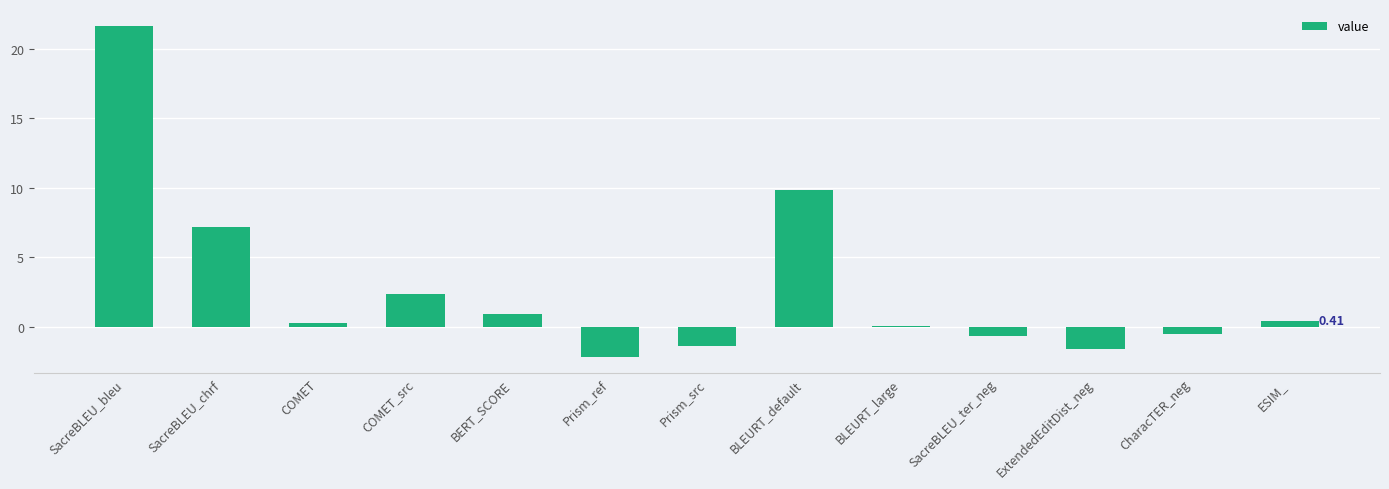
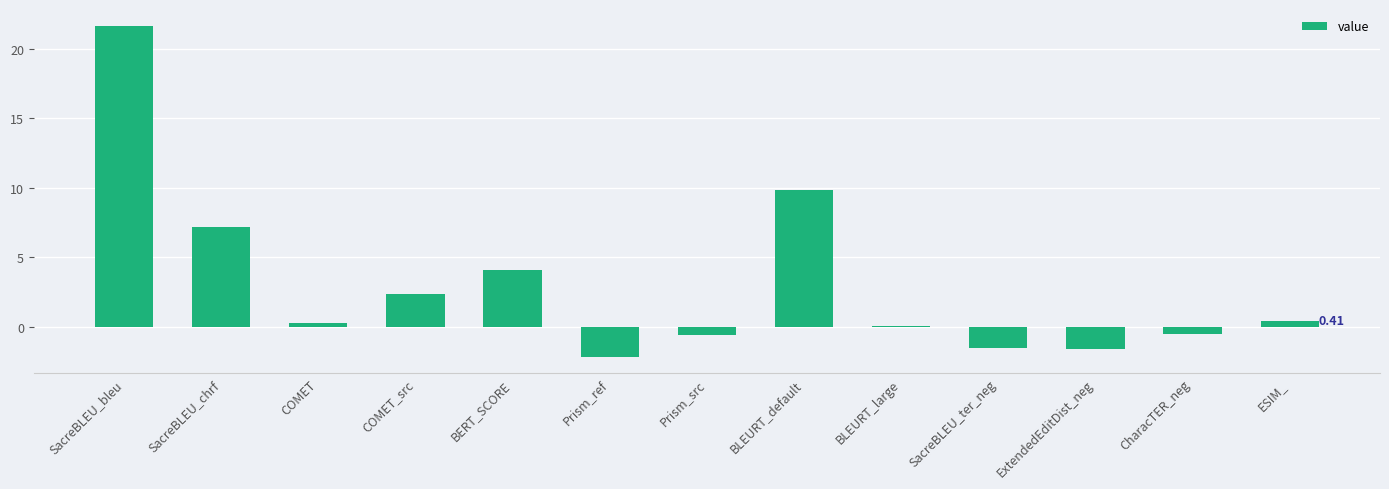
BERT_SCORE: 0.9 -> 4.1
Prism_src: -1.4 -> -0.6
SacreBLEU_ter_neg: -0.7 -> -1.5
